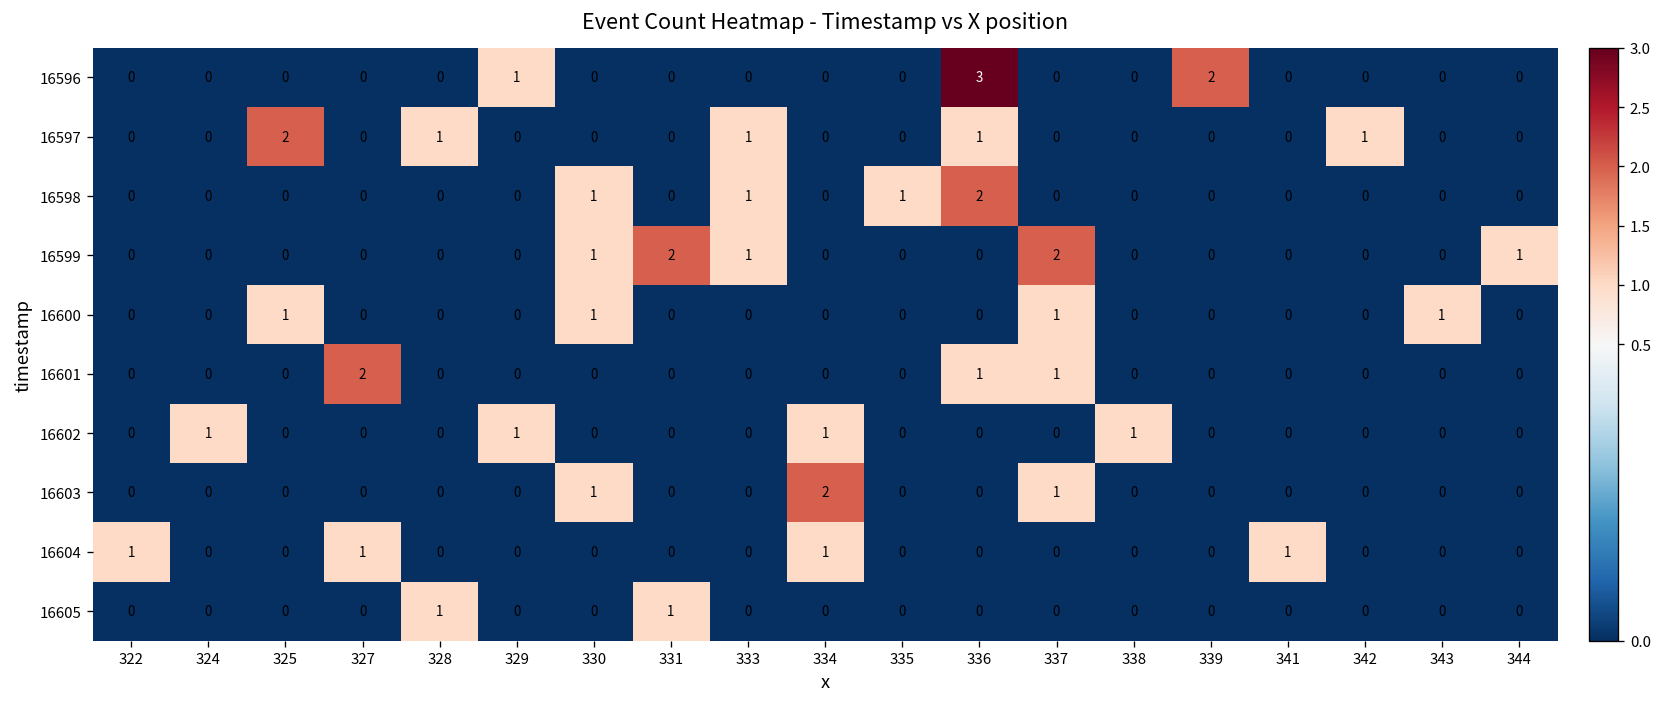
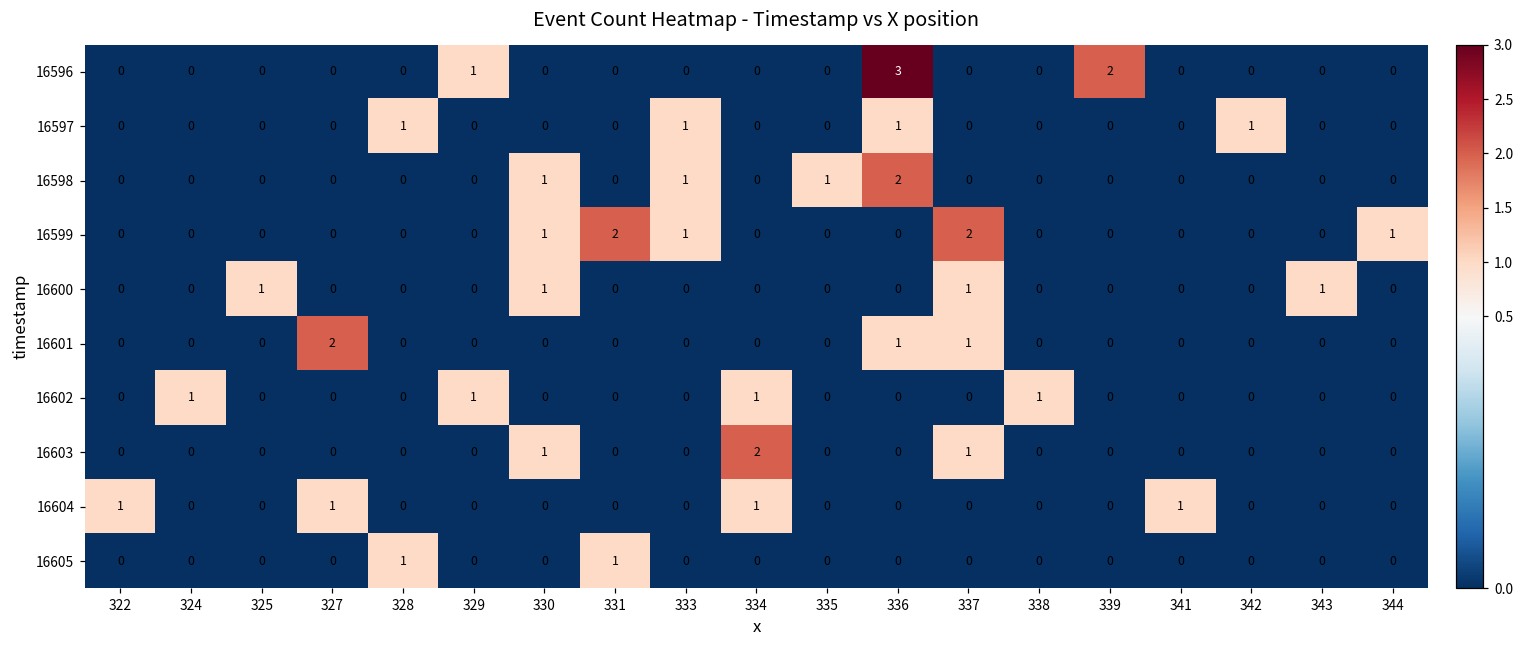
16597, 325: 2 -> 0
